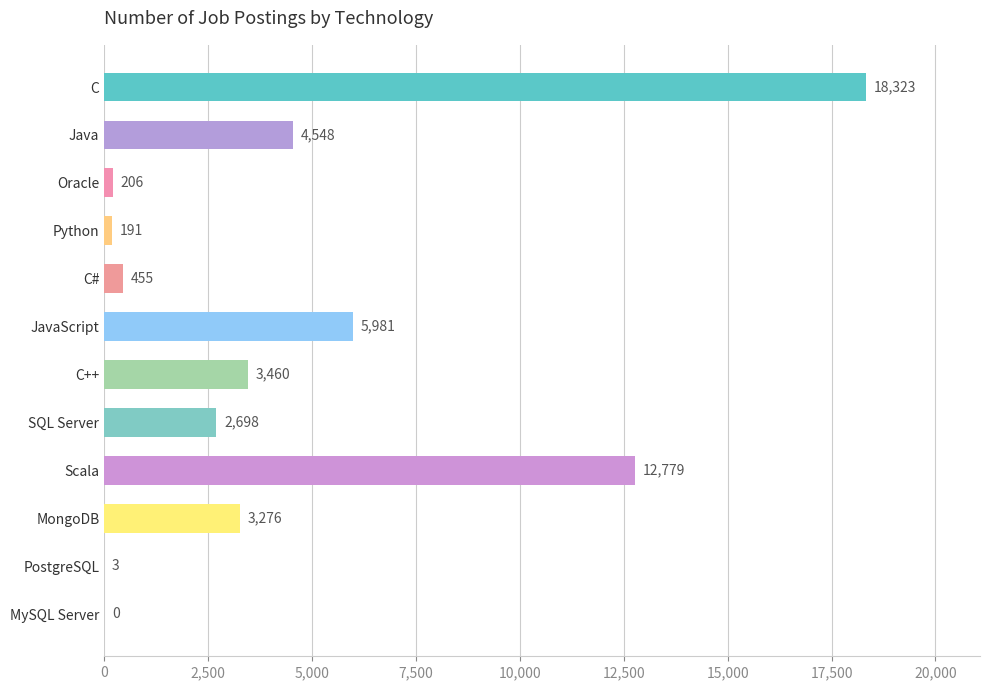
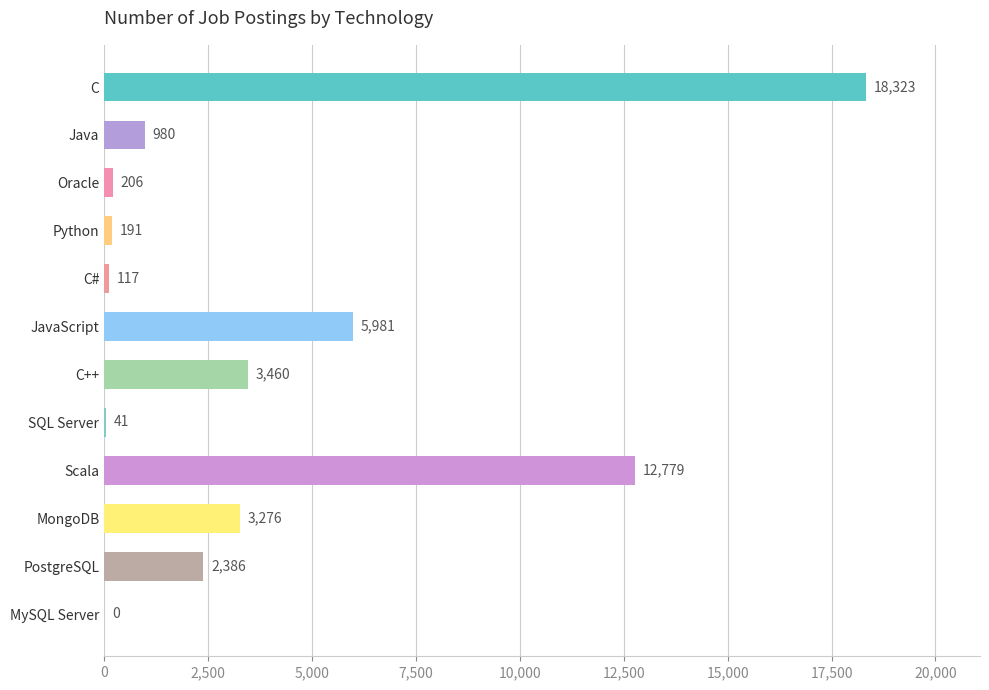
Java: 4,548 -> 980
C#: 455 -> 117
SQL Server: 2,698 -> 41
PostgreSQL: 3 -> 2,386
